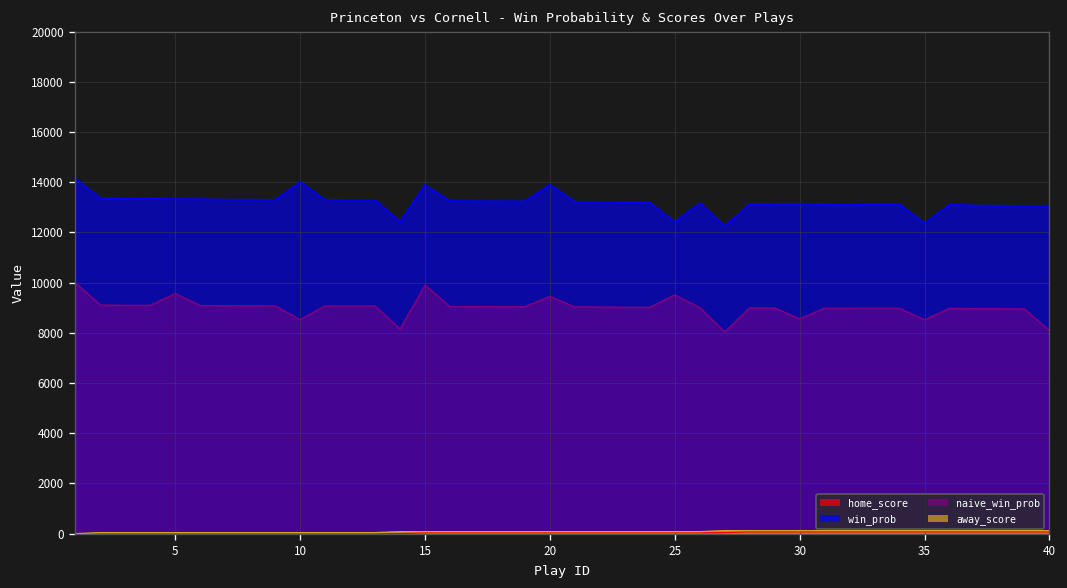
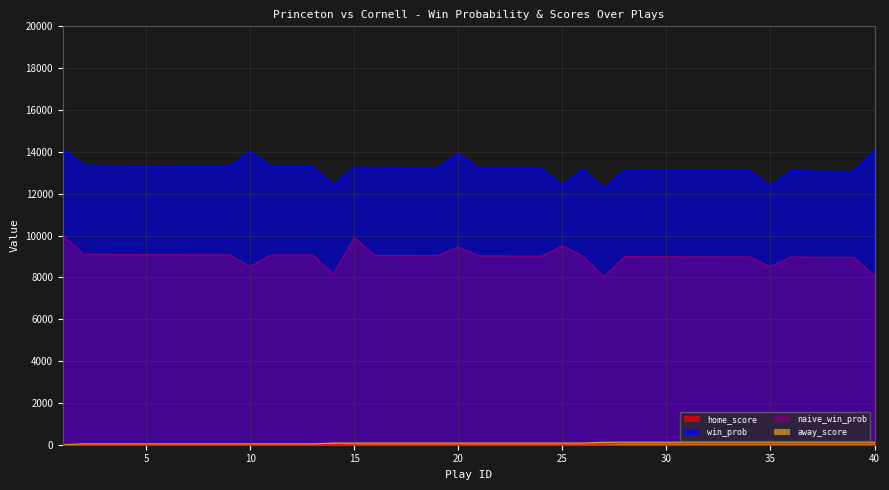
naive_win_prob, 5: 9600 -> 9100
win_prob, 15: 13900 -> 13300
naive_win_prob, 30: 8600 -> 9000
win_prob, 40: 13100 -> 14100
